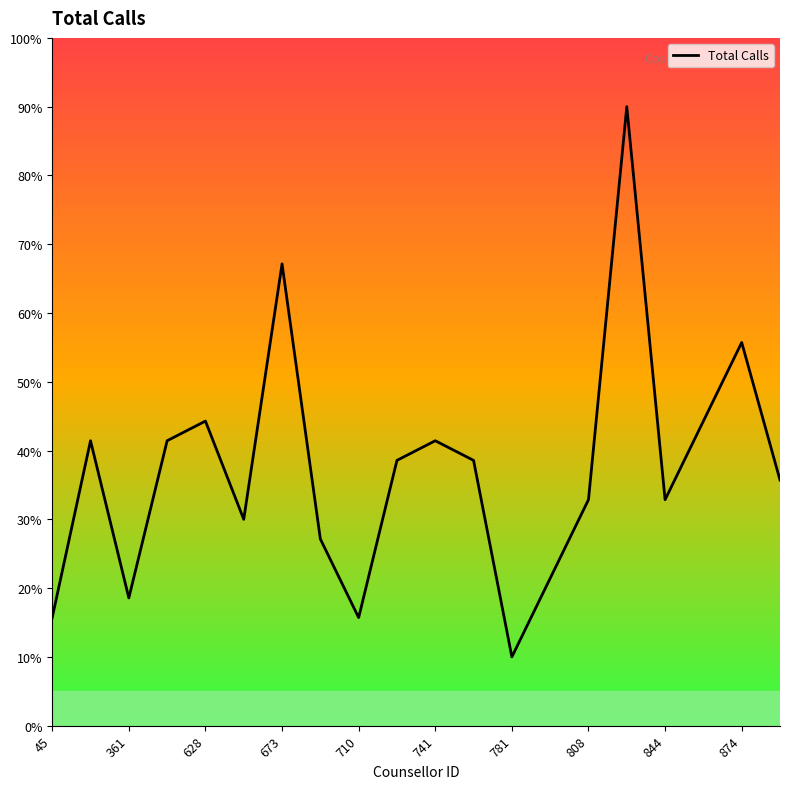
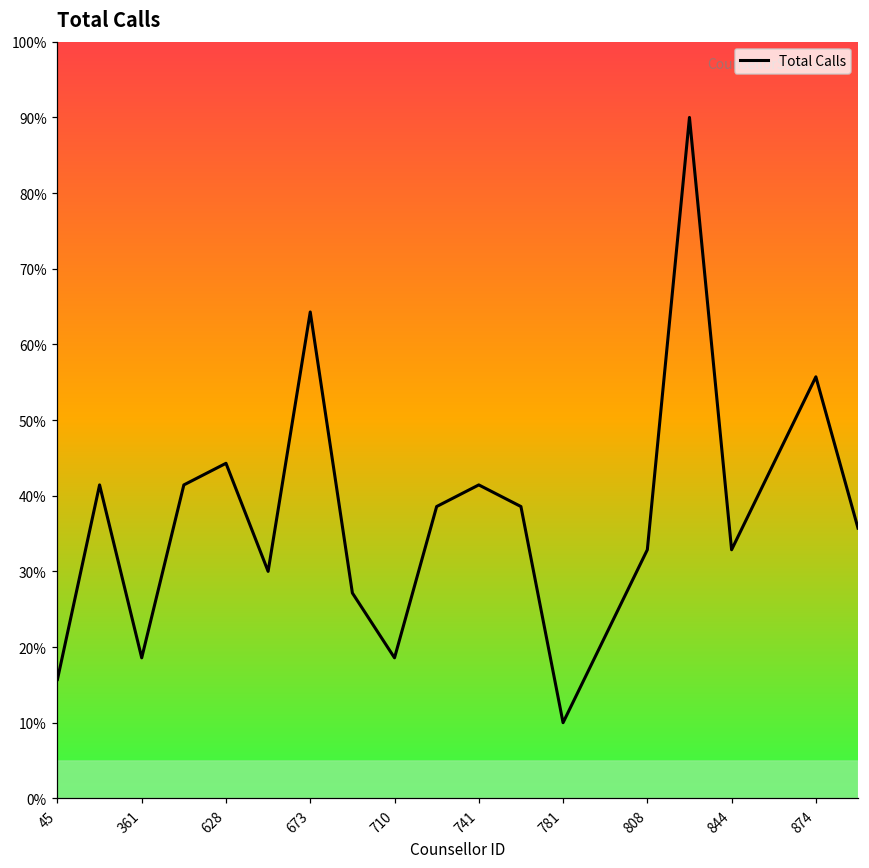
673: 67% -> 64%
710: 16% -> 19%
